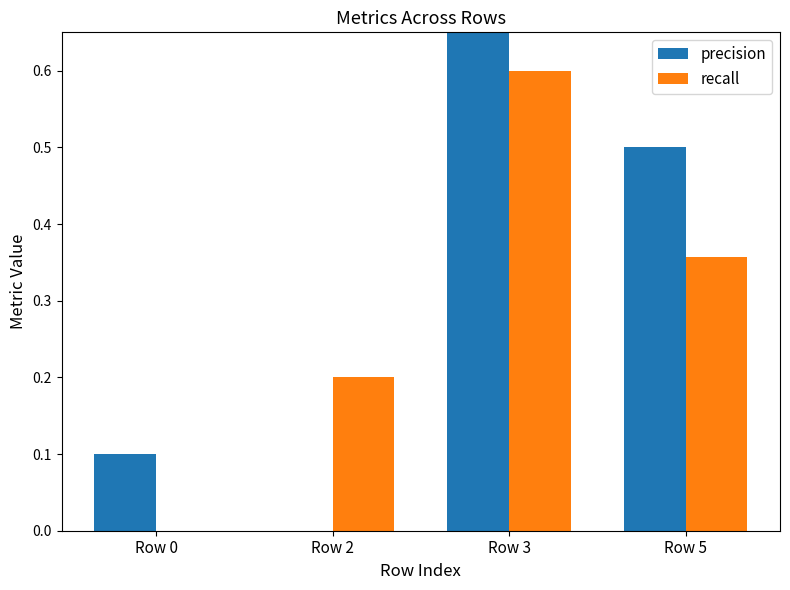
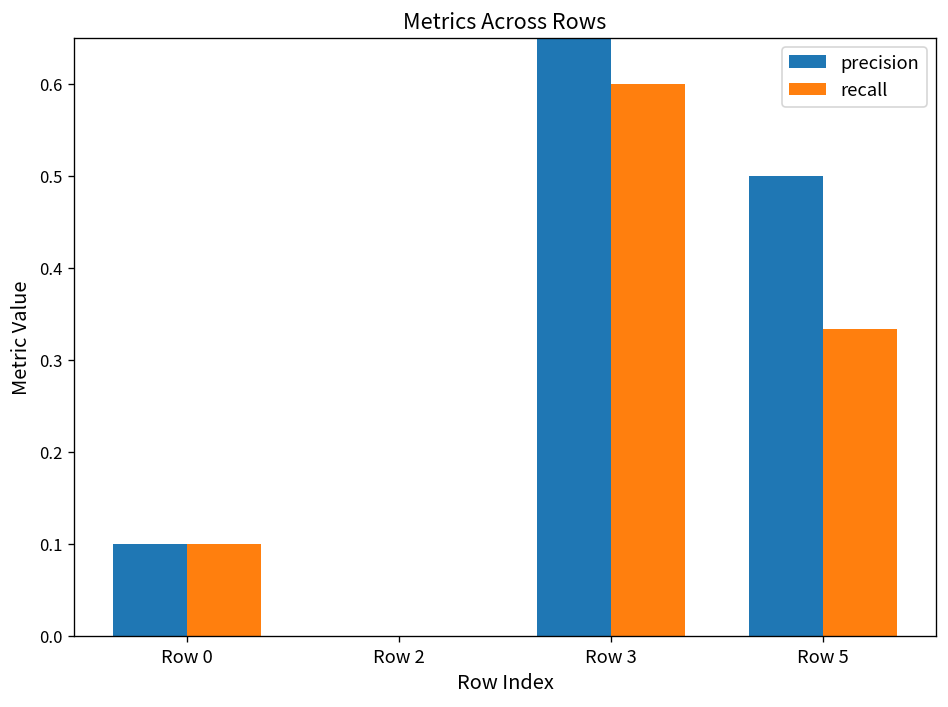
recall, Row 0: 0.0 -> 0.1
recall, Row 2: 0.2 -> 0.0
recall, Row 5: 0.36 -> 0.33
